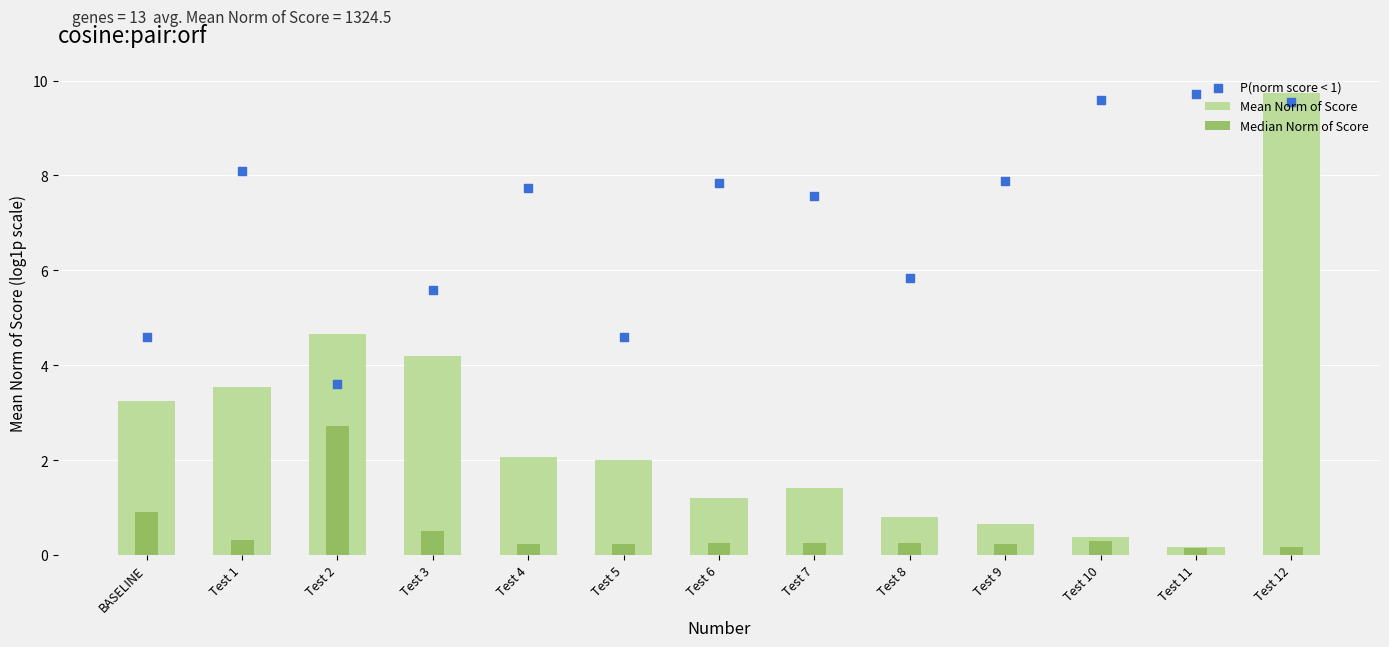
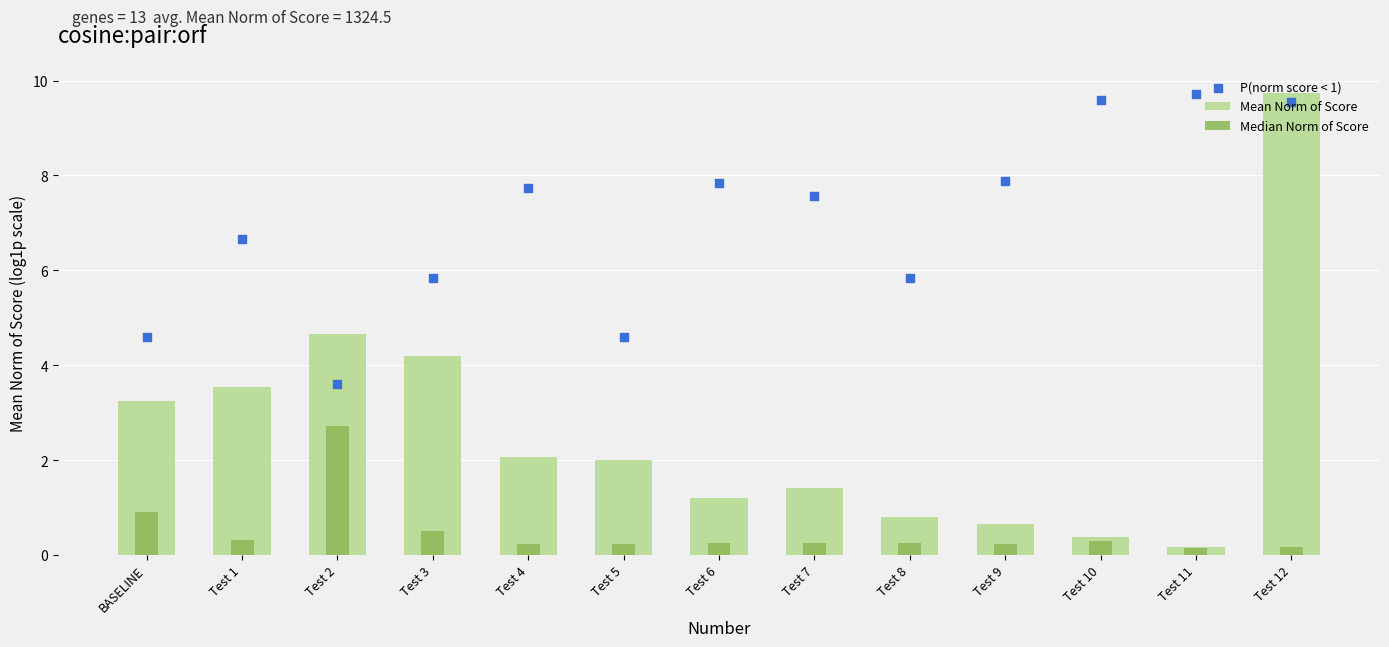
P(norm score < 1), Test 1: 8.1 -> 6.7
P(norm score < 1), Test 3: 5.6 -> 5.8
